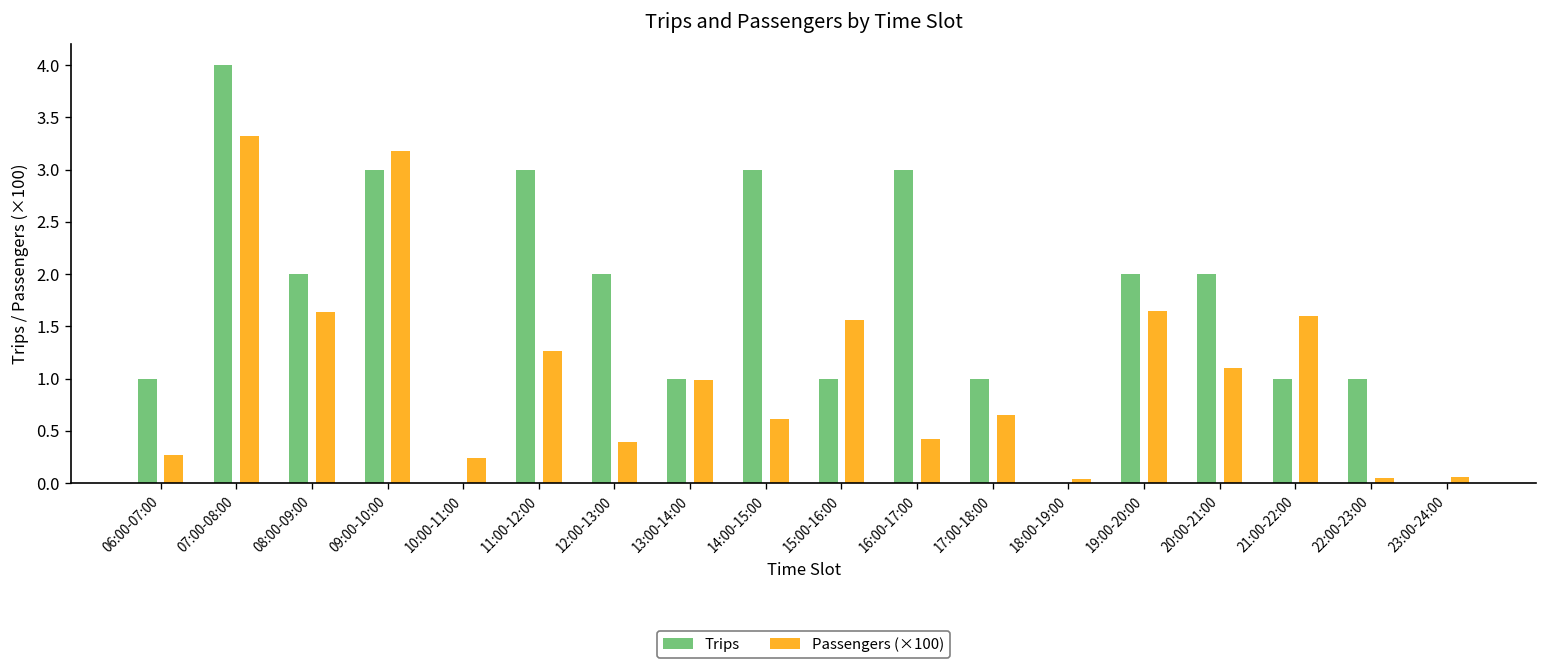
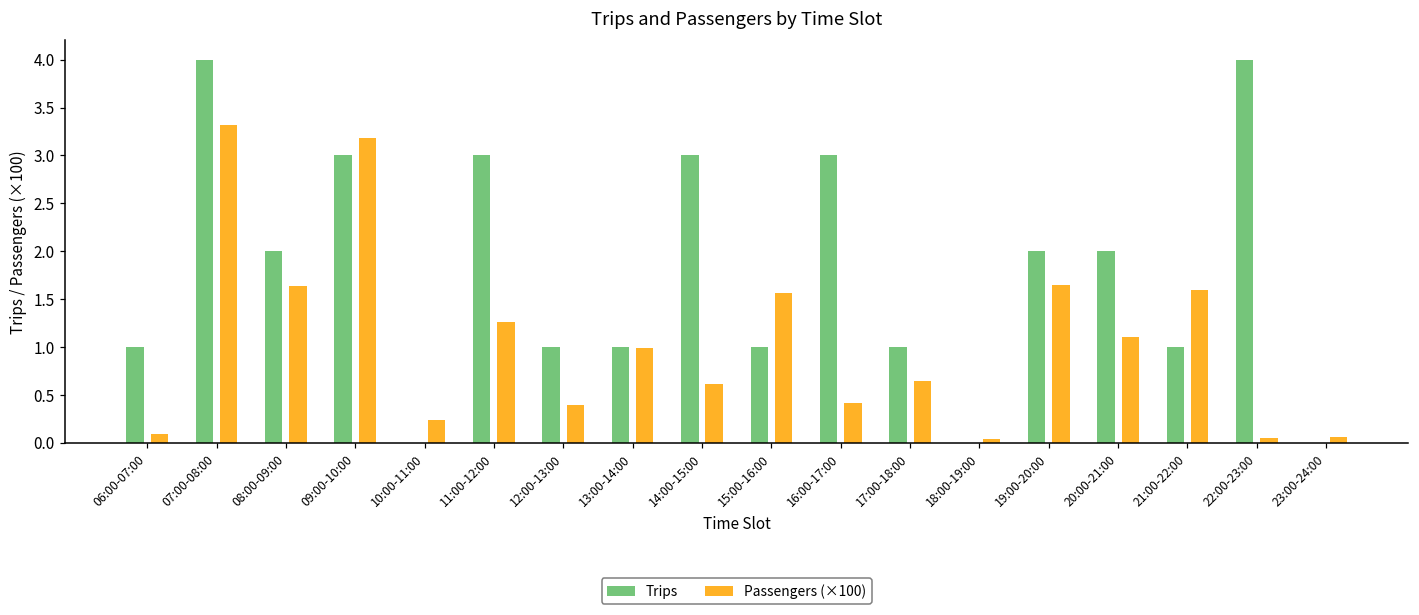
Passengers (×100), 06:00-07:00: 0.3 -> 0.1
Trips, 12:00-13:00: 2 -> 1
Trips, 22:00-23:00: 1 -> 4
